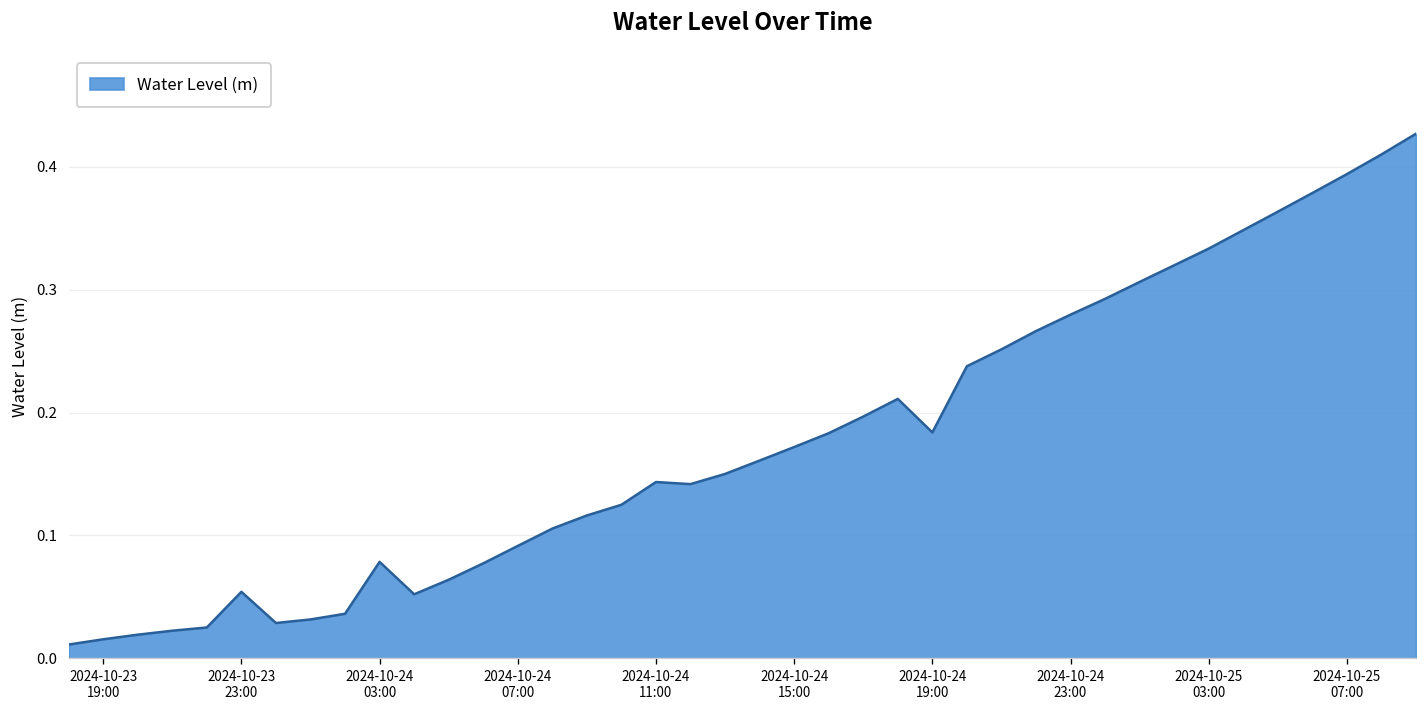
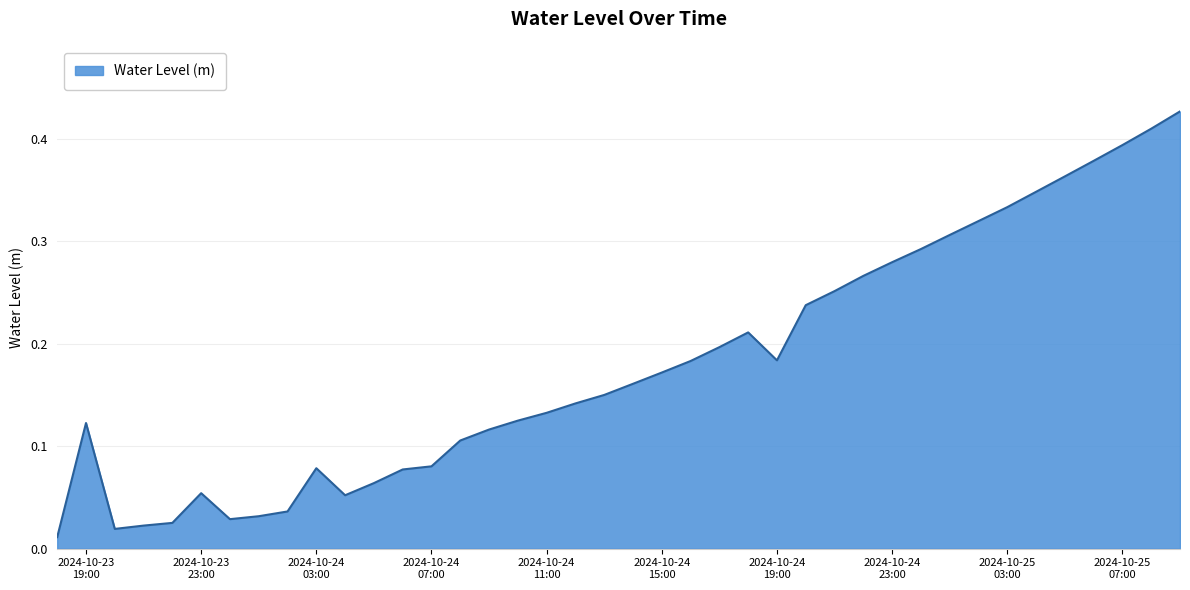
2024-10-23 19:00: 0.016 -> 0.123
2024-10-24 07:00: 0.092 -> 0.080
2024-10-24 11:00: 0.143 -> 0.133
